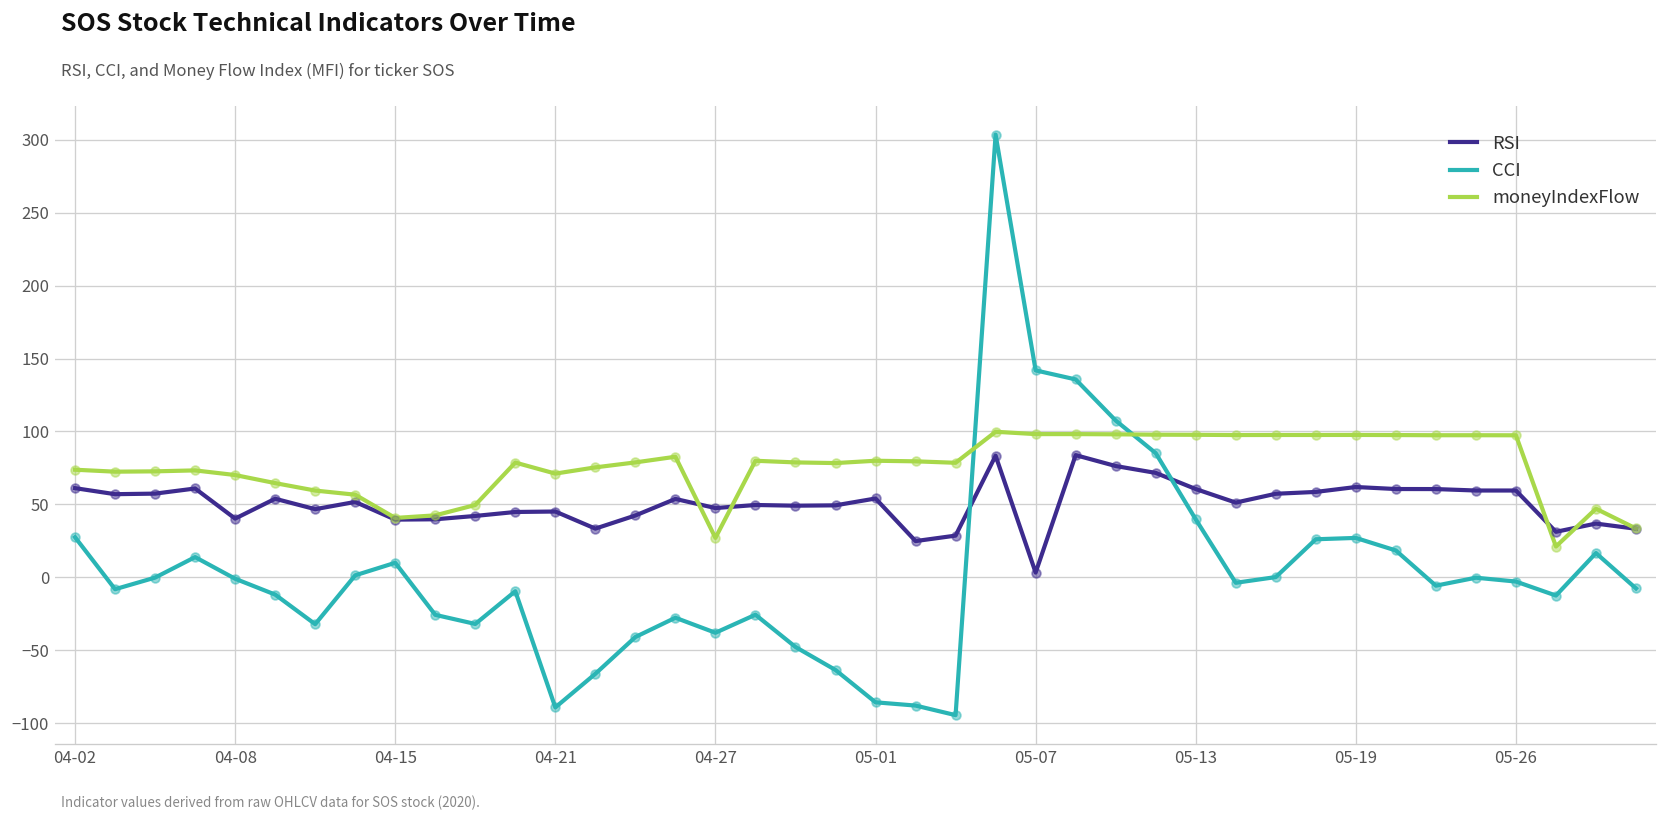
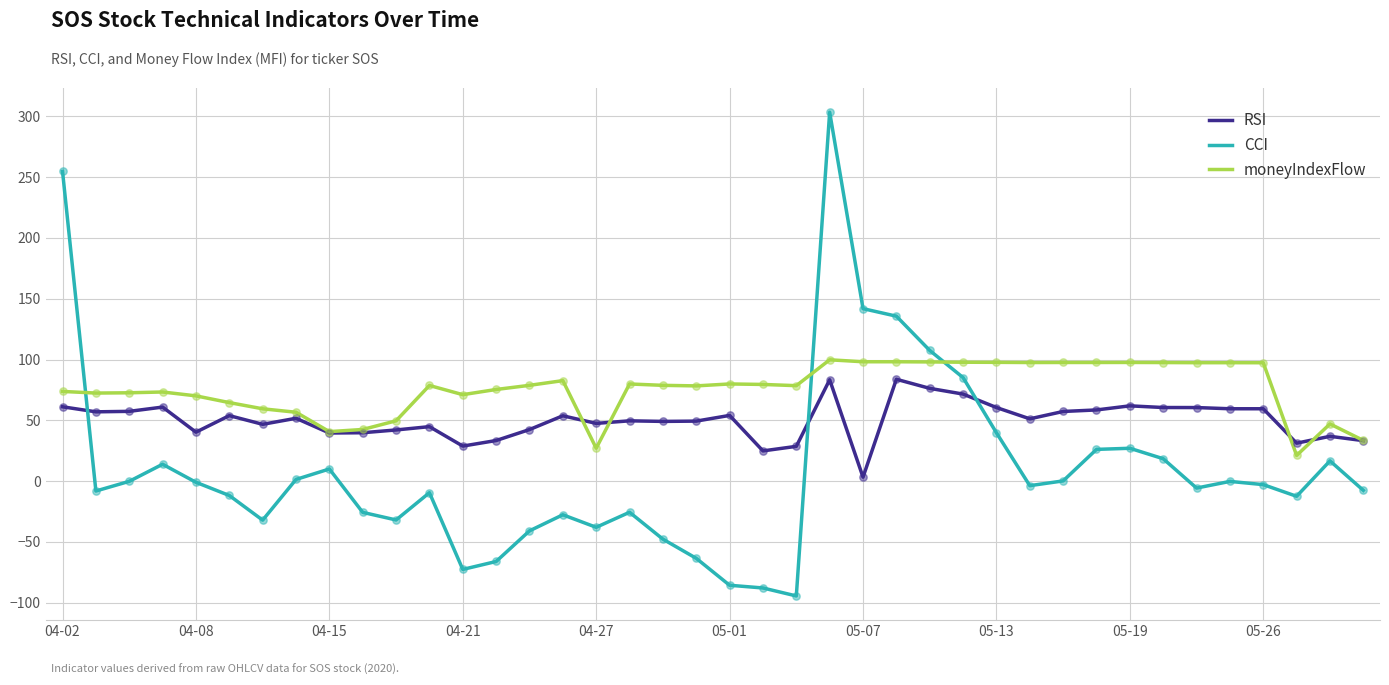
CCI, 04-02: 28 -> 255
RSI, 04-21: 45 -> 29
CCI, 04-21: -89 -> -73
